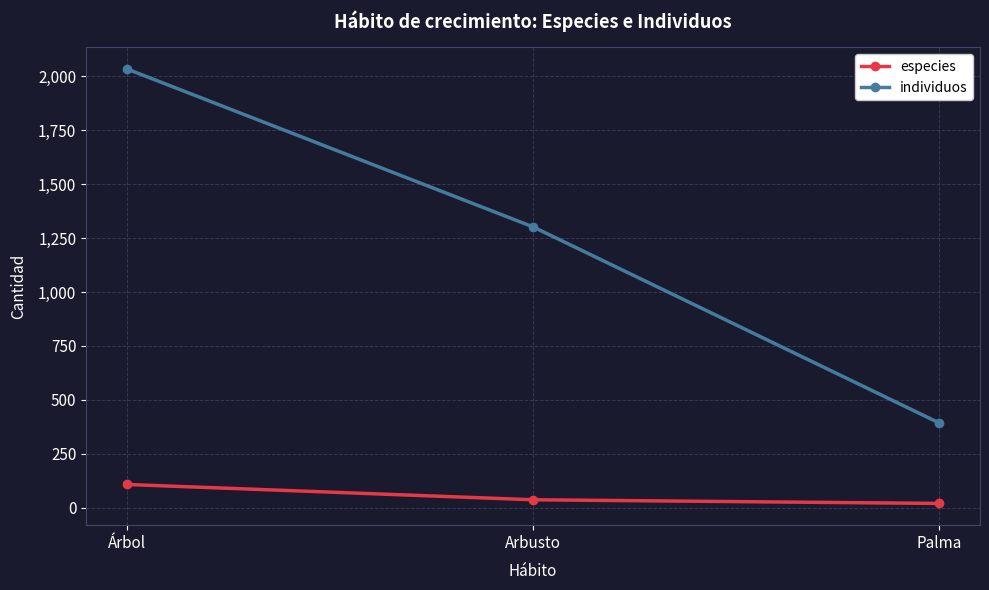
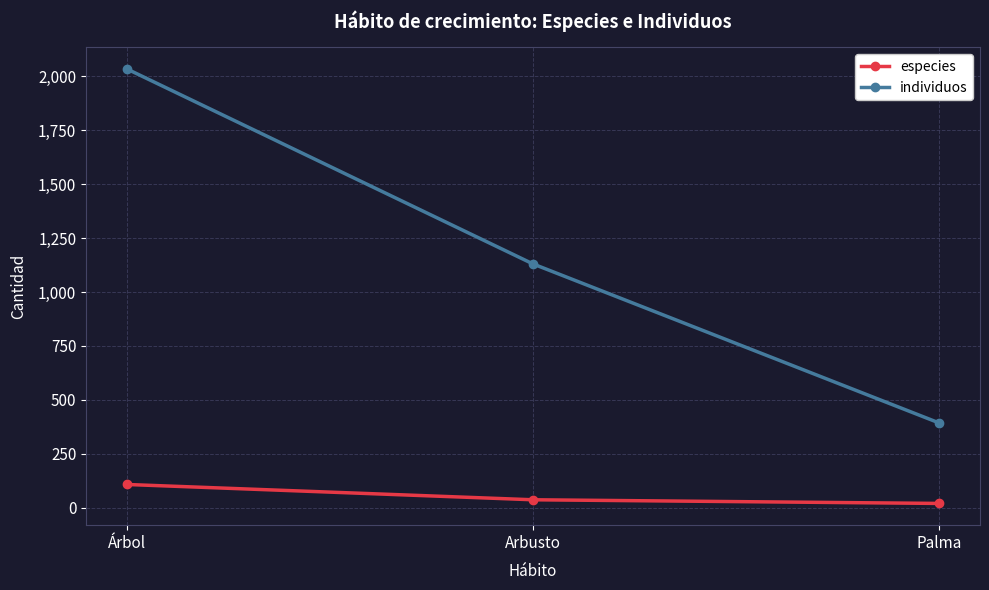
individuos, Arbusto: 1,300 -> 1,130
